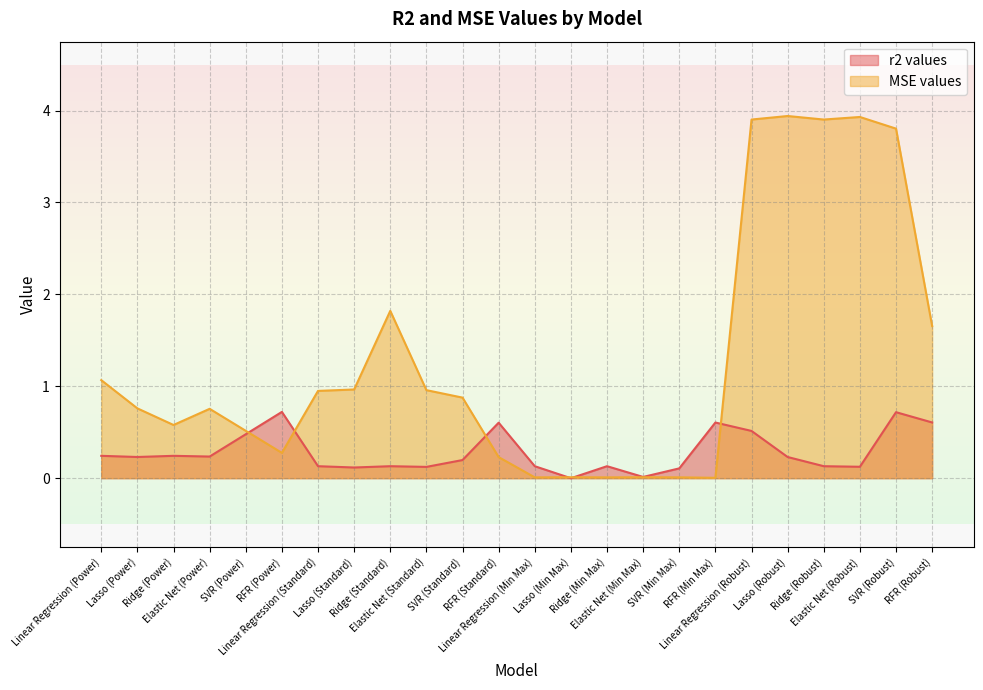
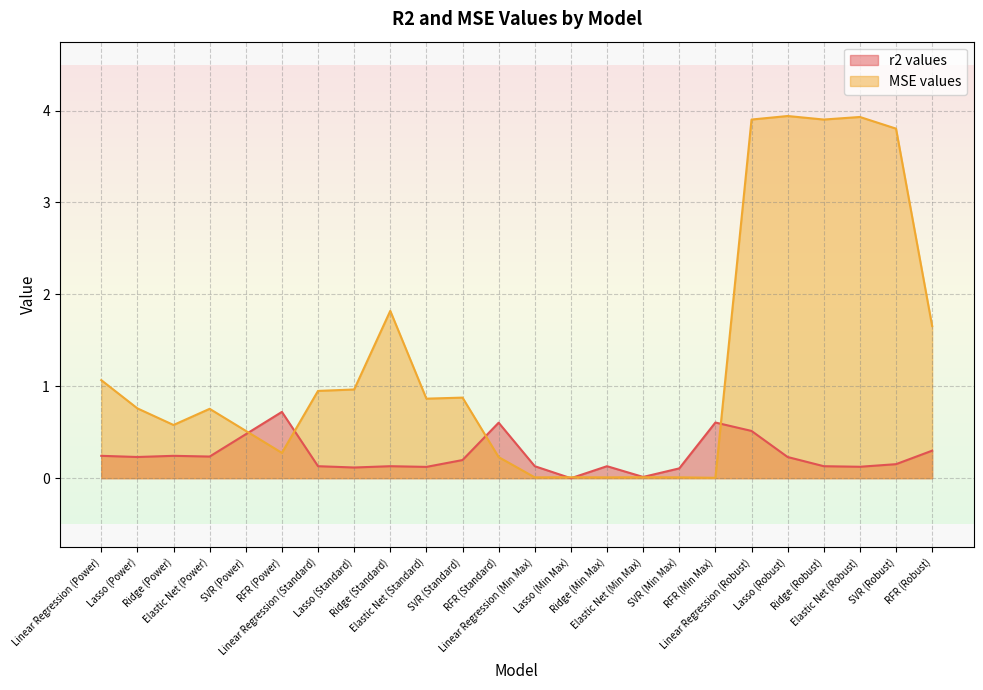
MSE values, Elastic Net (Standard): 1.0 -> 0.9
r2 values, SVR (Robust): 0.7 -> 0.2
r2 values, RFR (Robust): 0.6 -> 0.3
